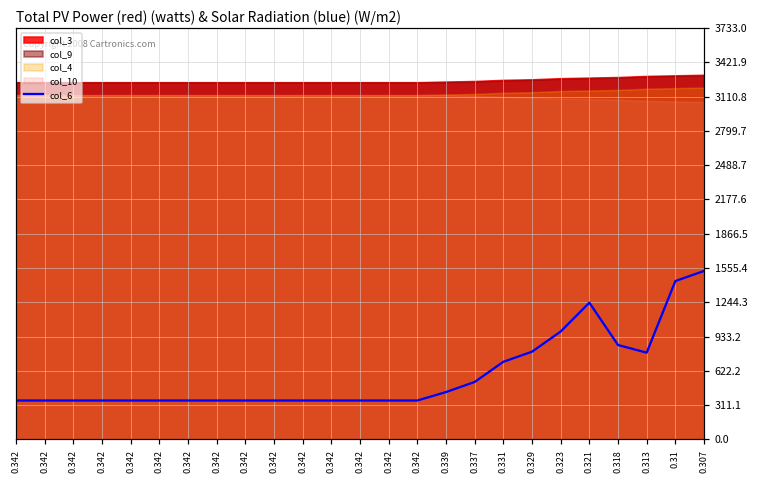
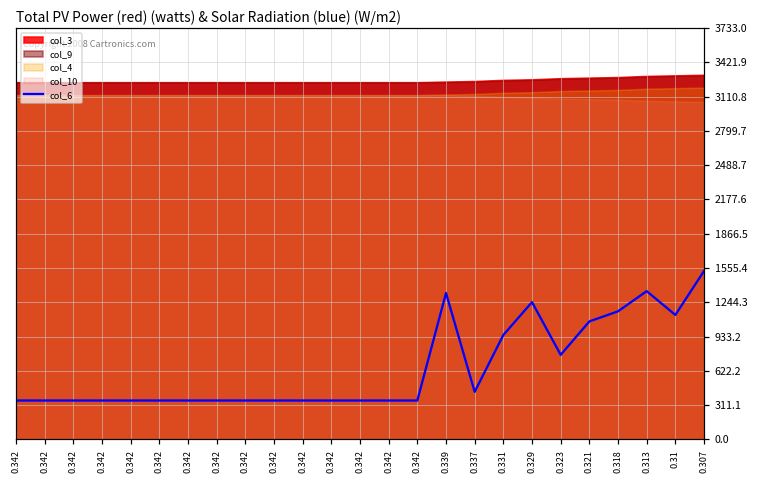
col_6, 0.339: 430 -> 1330
col_6, 0.337: 520 -> 430
col_6, 0.331: 700 -> 950
col_6, 0.329: 800 -> 1250
col_6, 0.323: 980 -> 770
col_6, 0.321: 1240 -> 1070
col_6, 0.318: 860 -> 1160
col_6, 0.313: 790 -> 1350
col_6, 0.31: 1440 -> 1130
